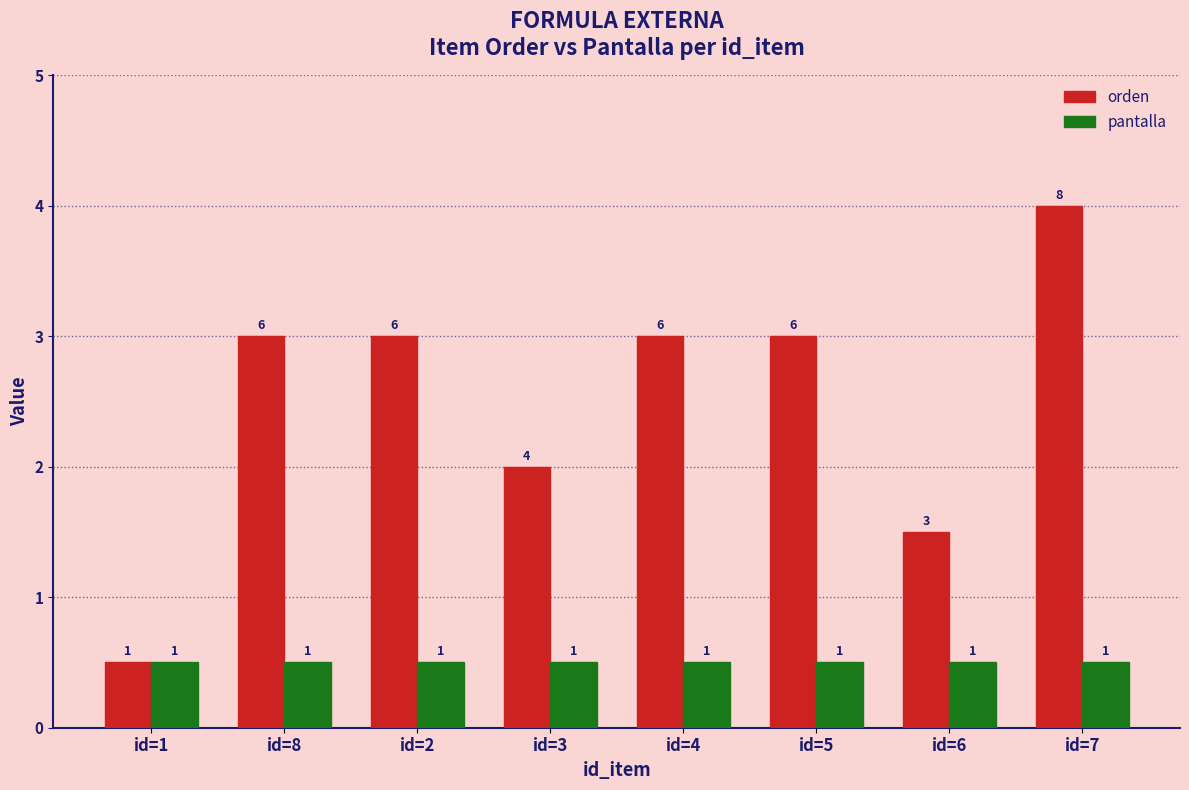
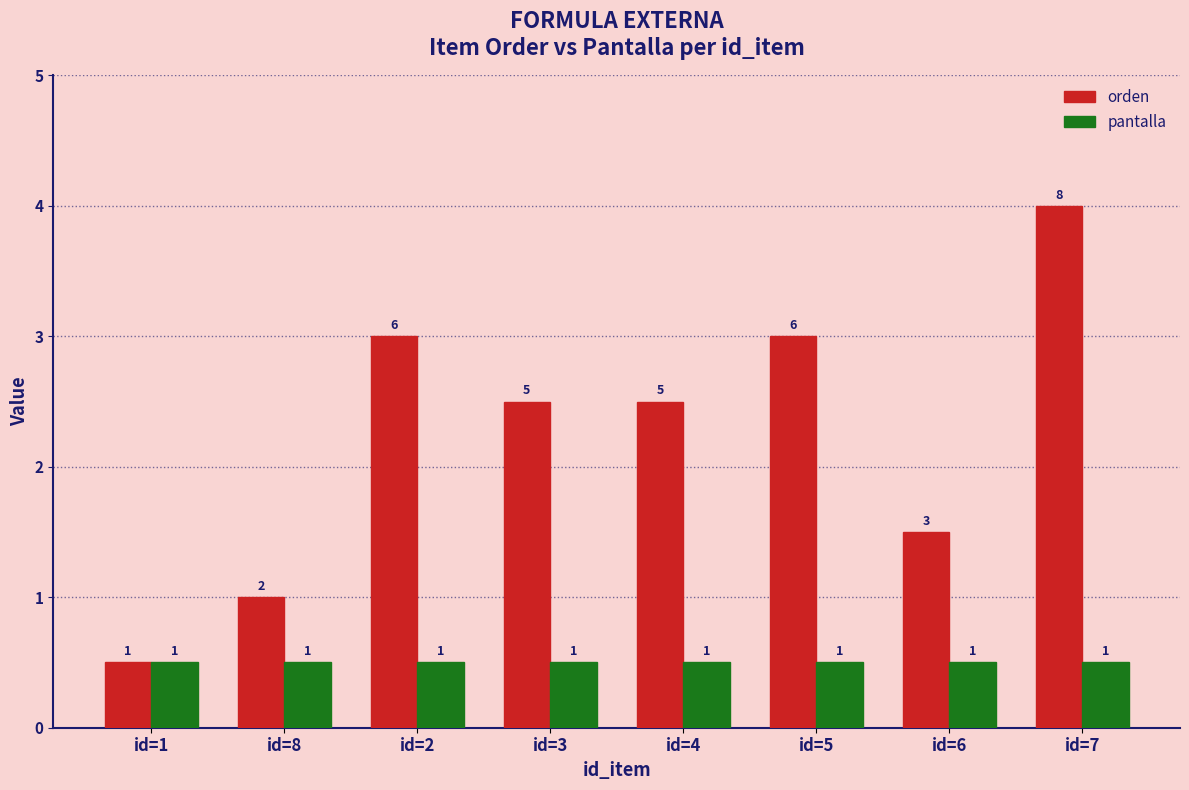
orden, id=8: 6 -> 2
orden, id=3: 4 -> 5
orden, id=4: 6 -> 5
